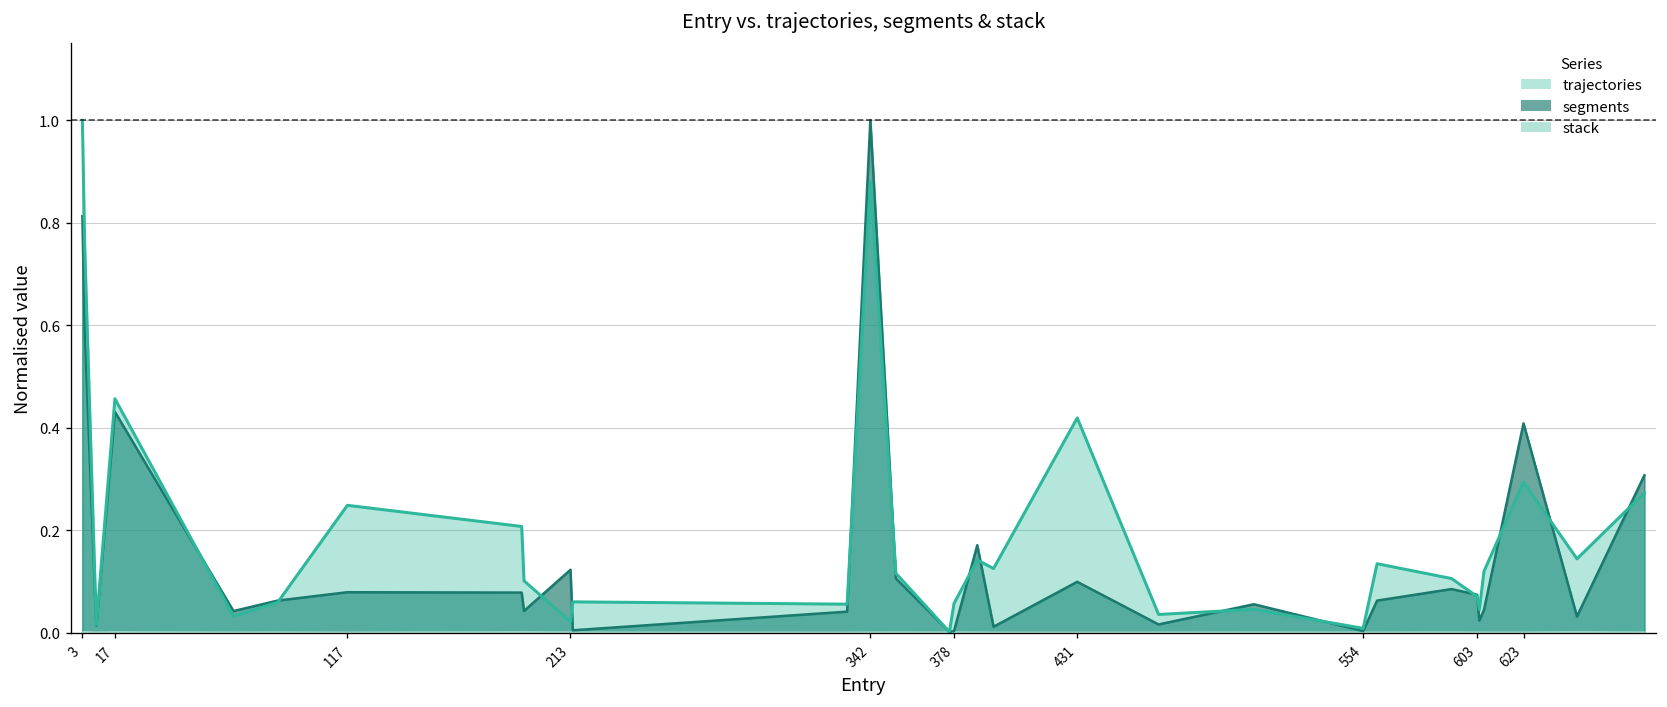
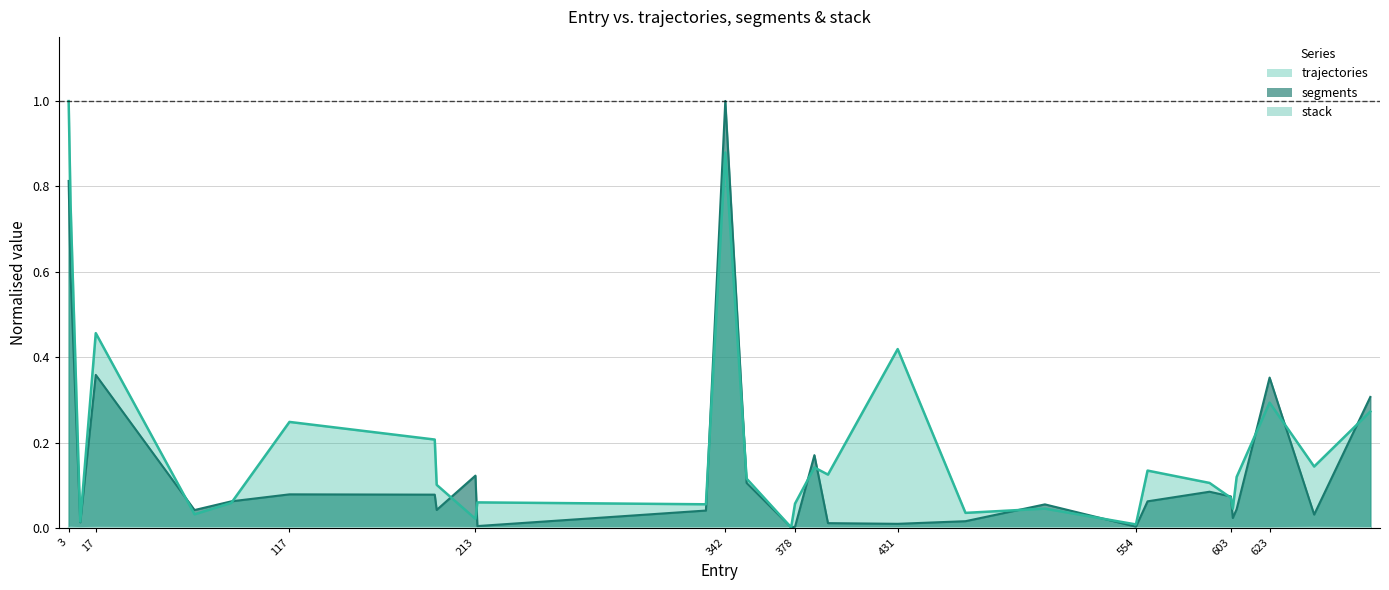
segments, 17: 0.43 -> 0.36
segments, 431: 0.10 -> 0.01
segments, 623: 0.41 -> 0.35
